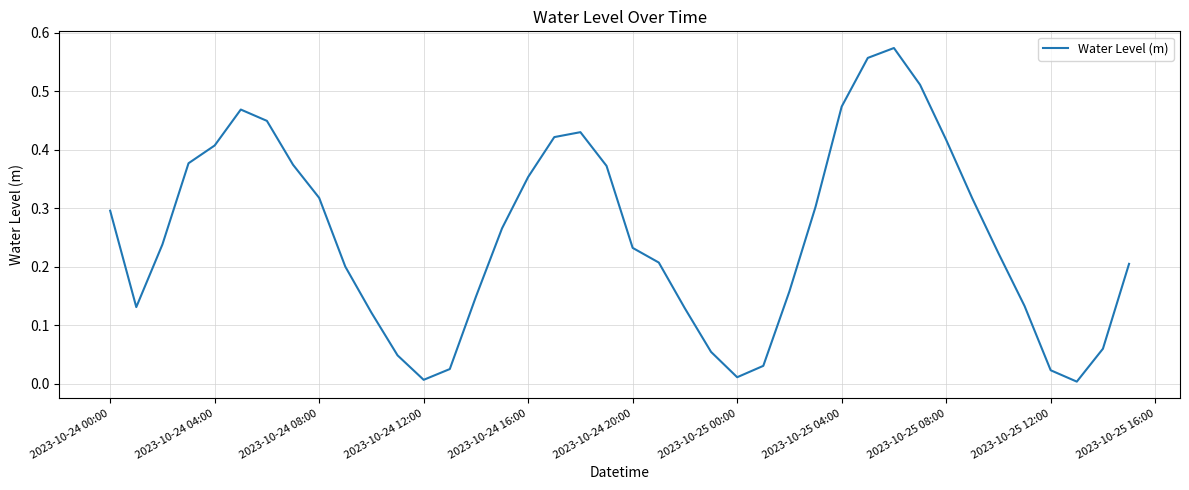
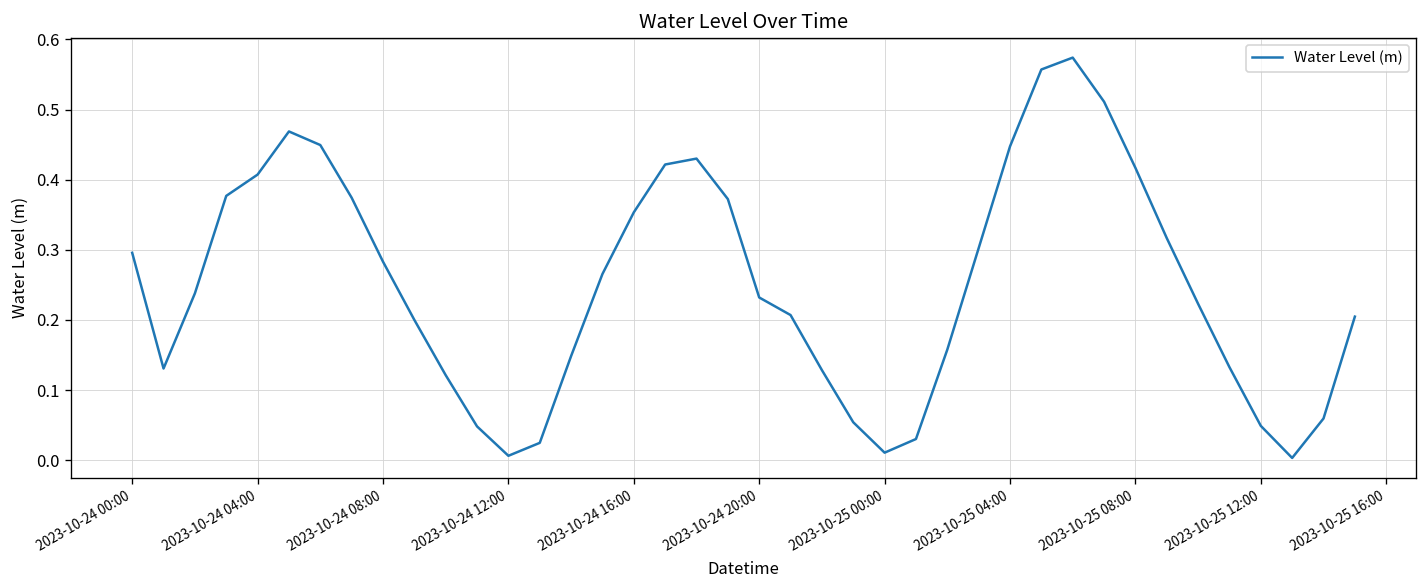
2023-10-24 08:00: 0.32 -> 0.28
2023-10-25 04:00: 0.47 -> 0.45
2023-10-25 12:00: 0.02 -> 0.05
